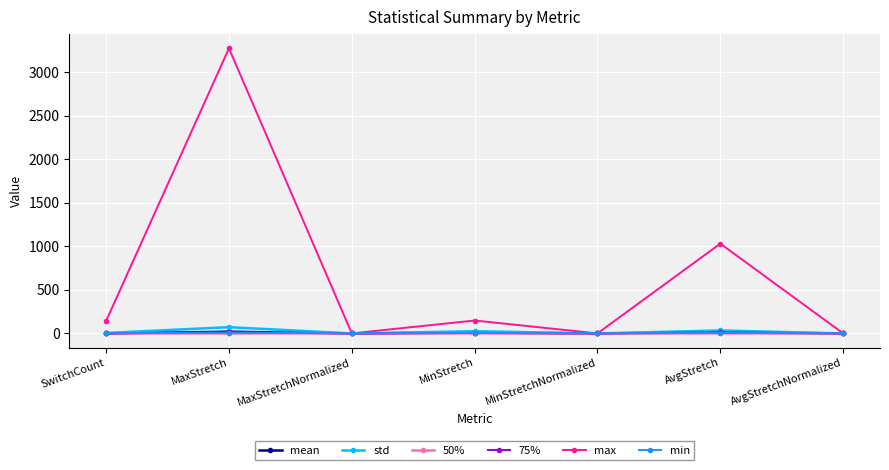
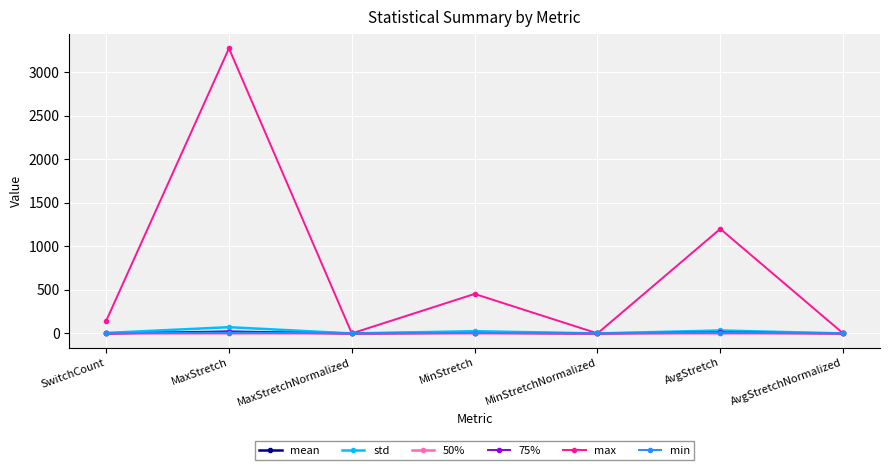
max, MinStretch: 100 -> 500
max, AvgStretch: 1000 -> 1200
